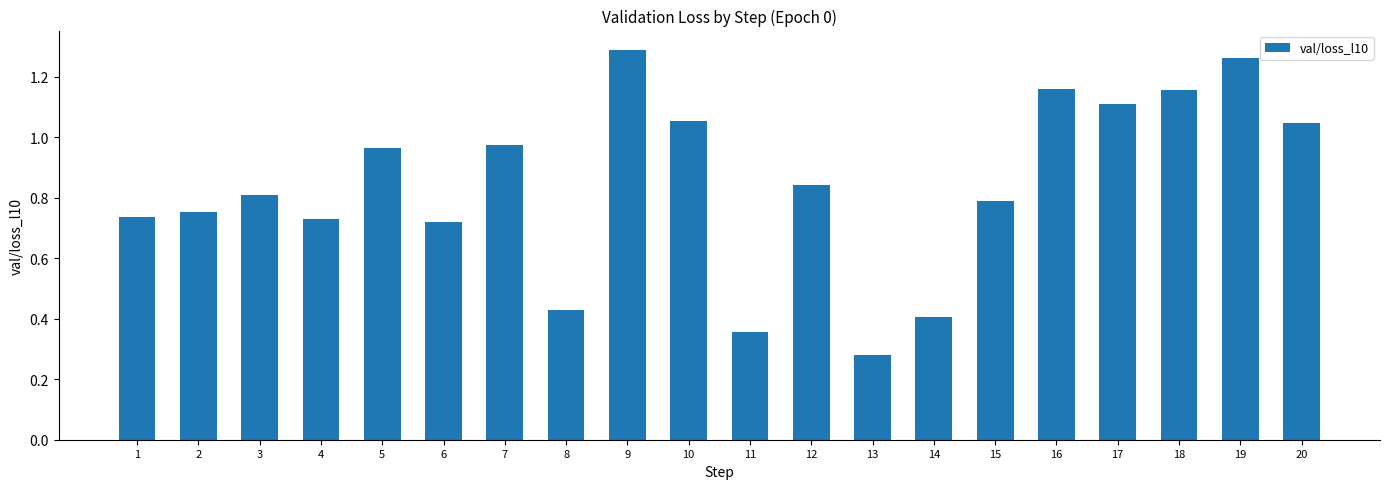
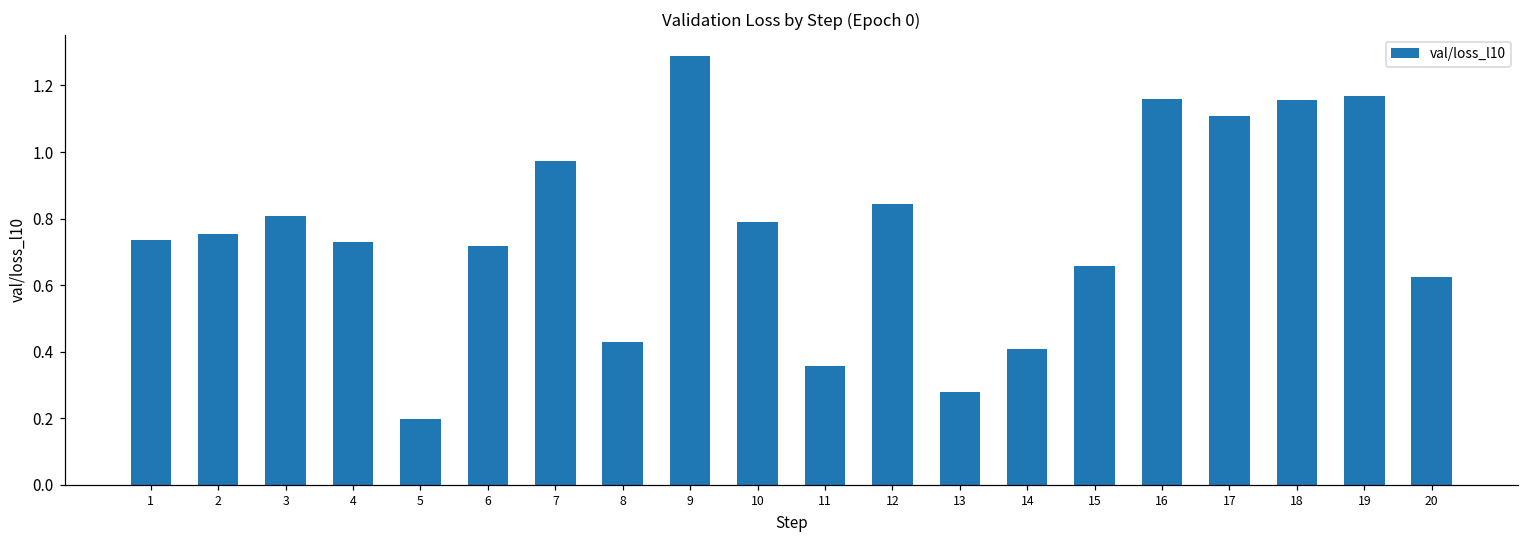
5: 0.96 -> 0.20
10: 1.05 -> 0.79
15: 0.79 -> 0.66
19: 1.26 -> 1.17
20: 1.05 -> 0.63
